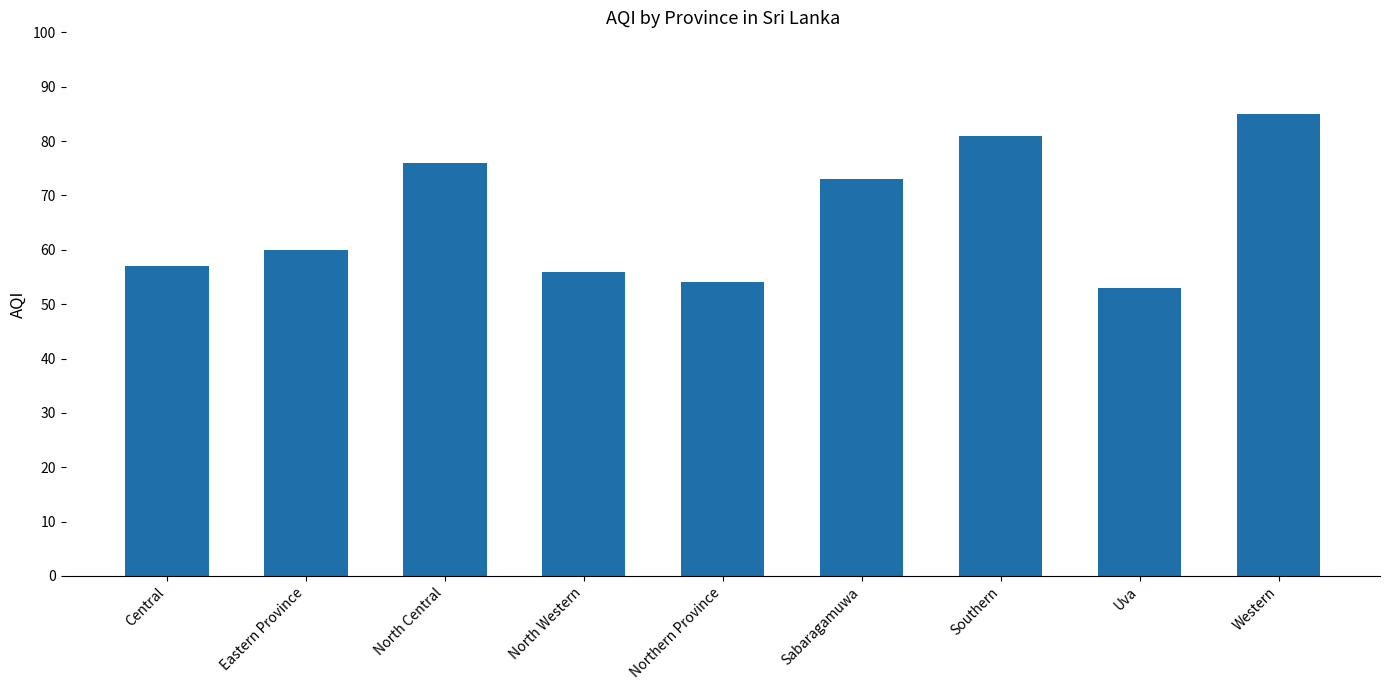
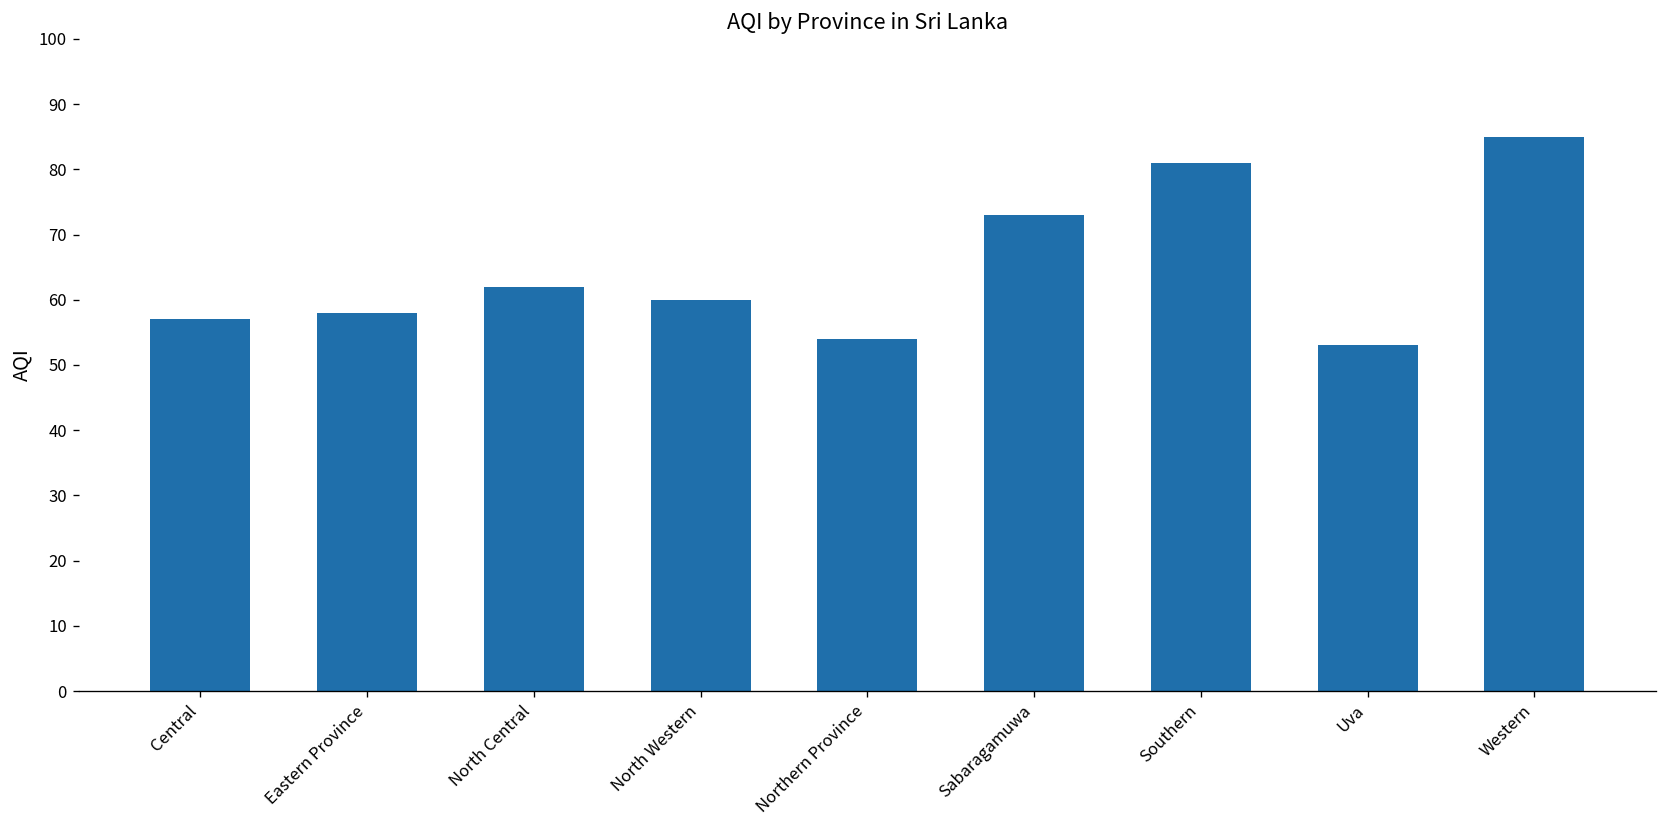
Eastern Province: 60 -> 58
North Central: 76 -> 62
North Western: 56 -> 60
